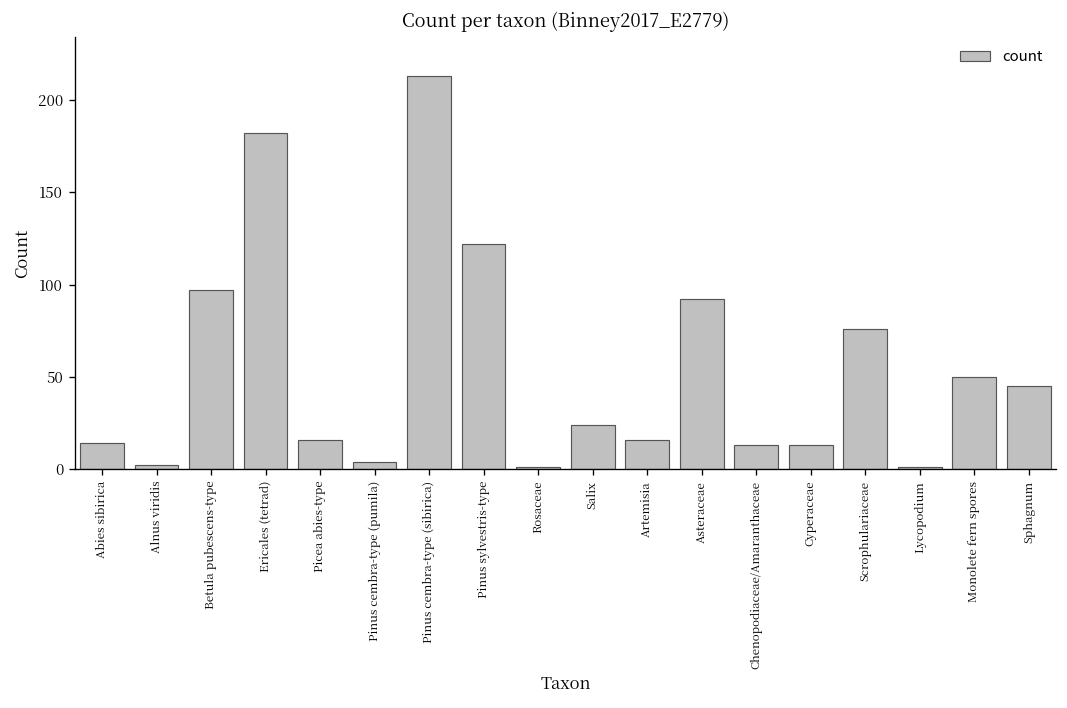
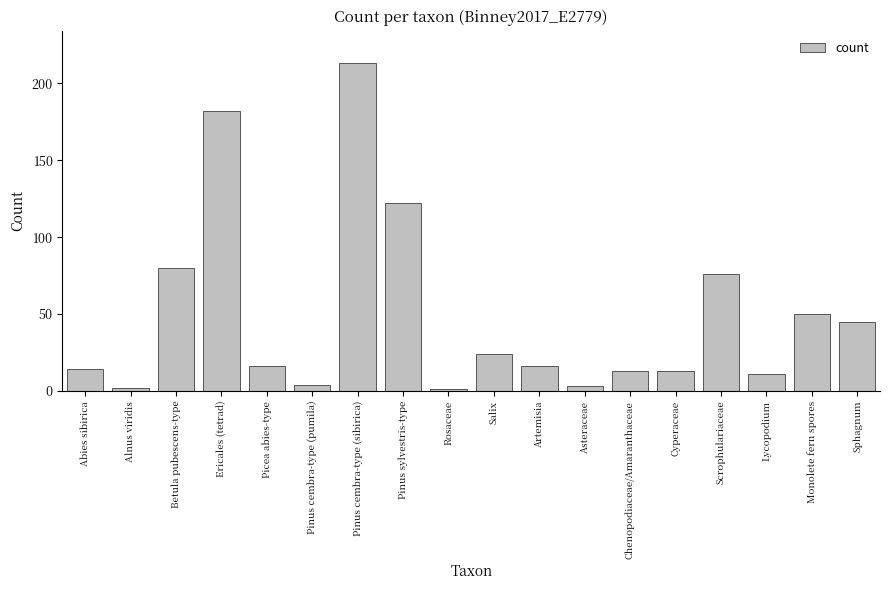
Betula pubescens-type: 97 -> 80
Asteraceae: 92 -> 3
Lycopodium: 1 -> 11
